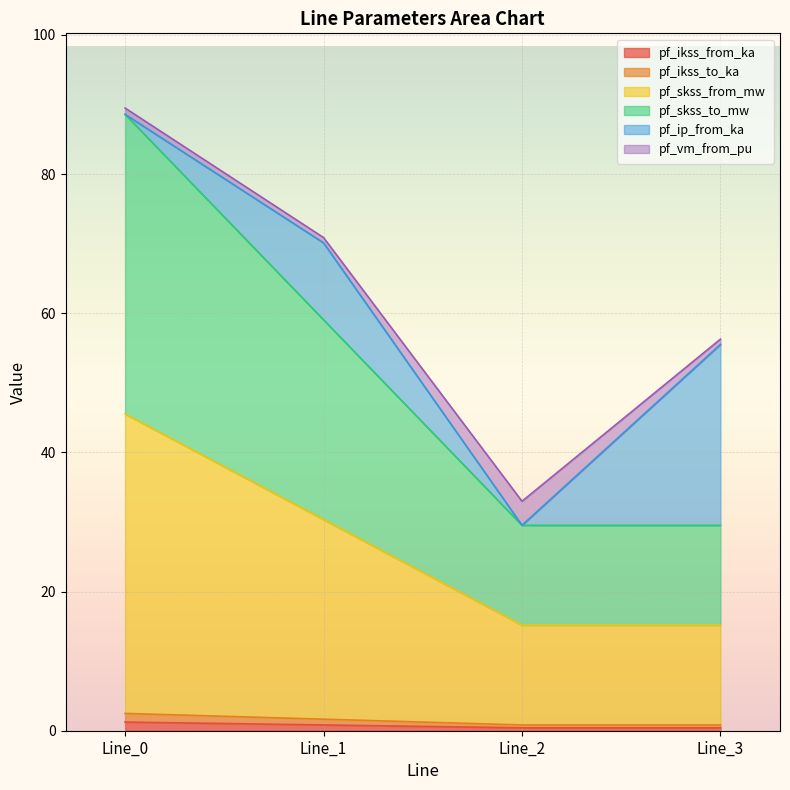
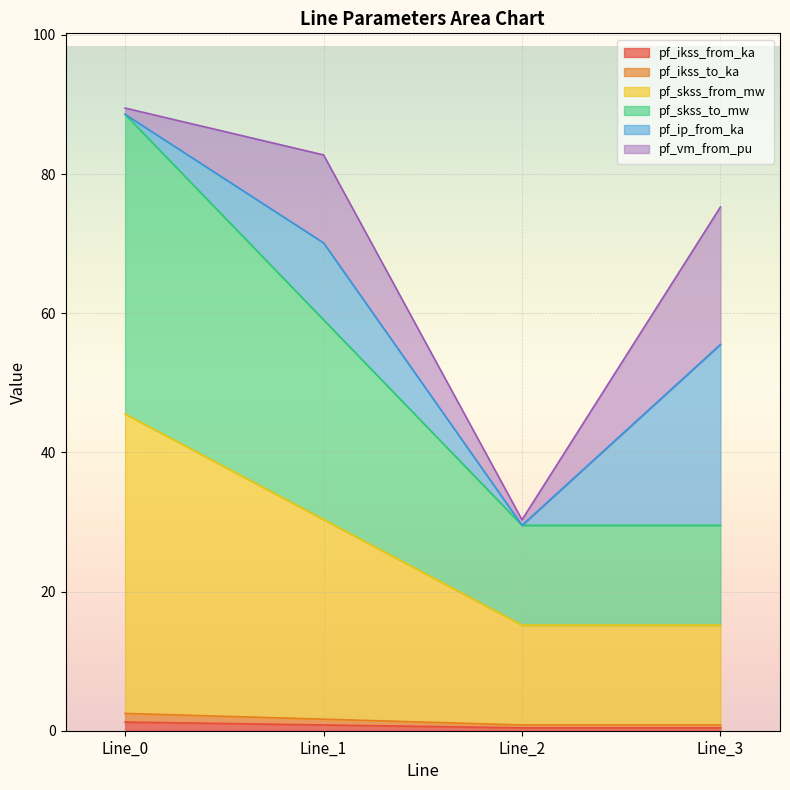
pf_vm_from_pu, Line_1: 1 -> 13
pf_vm_from_pu, Line_2: 3 -> 1
pf_vm_from_pu, Line_3: 1 -> 20
